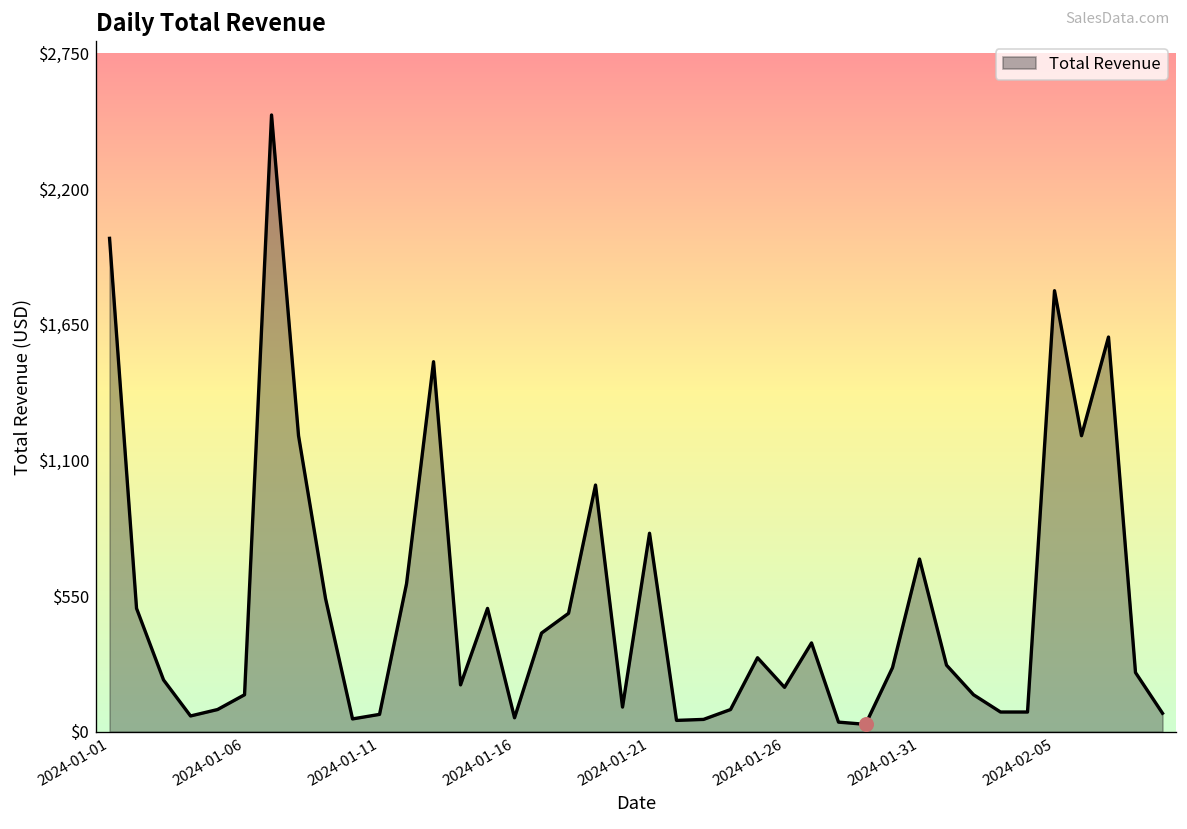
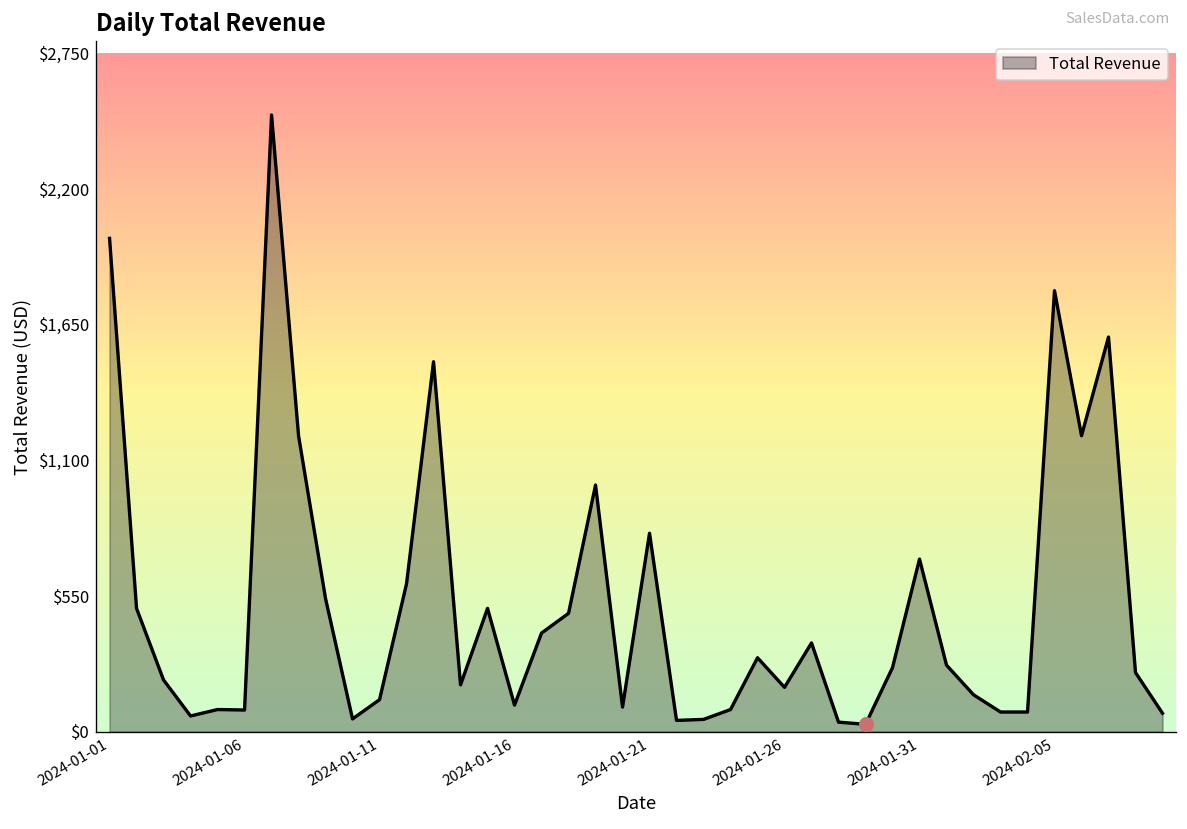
Total Revenue, 2024-01-06: $150 -> $90
Total Revenue, 2024-01-11: $70 -> $130
Total Revenue, 2024-01-16: $60 -> $110
